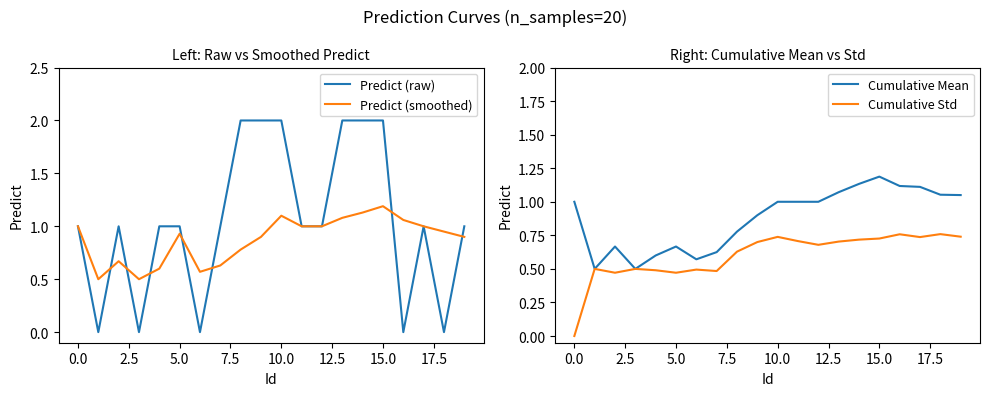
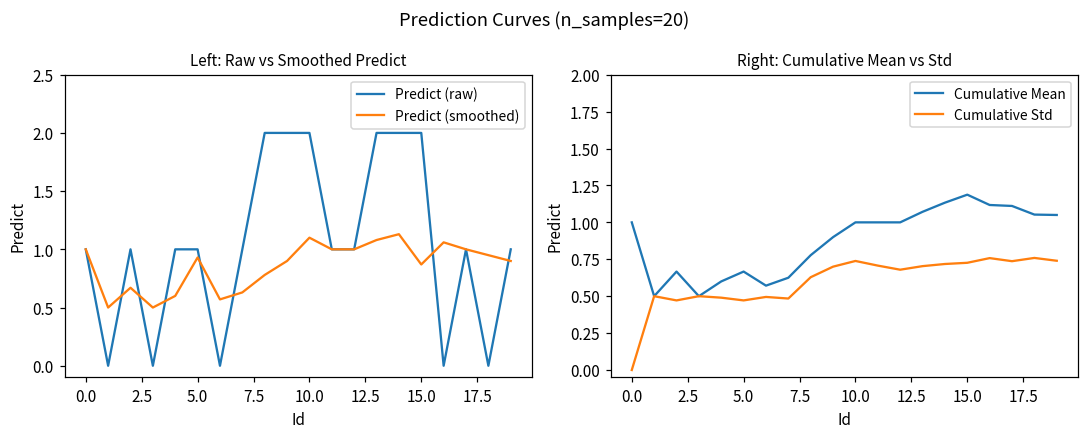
Left: Raw vs Smoothed Predict, Predict (smoothed), 15.0: 1.19 -> 0.87
